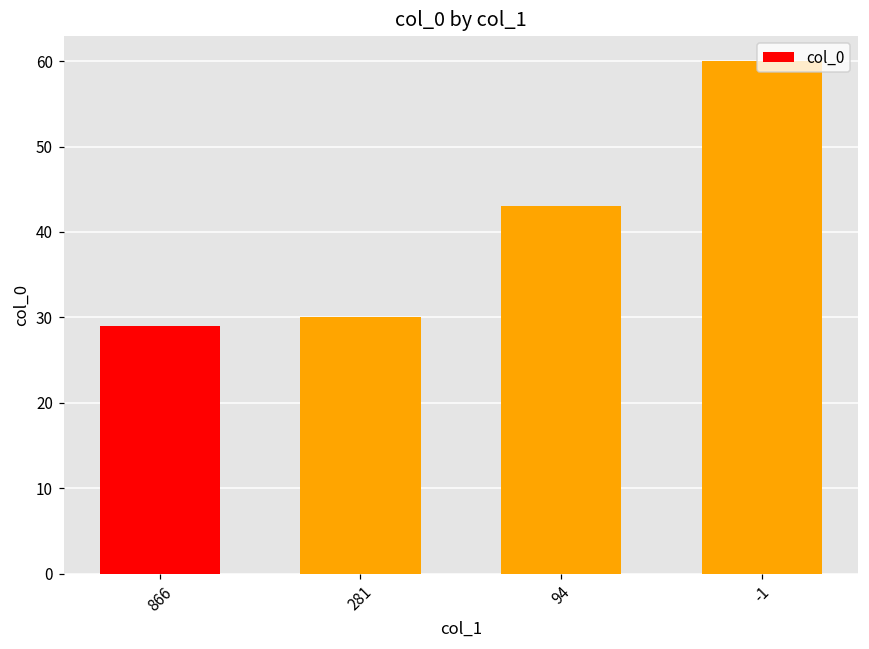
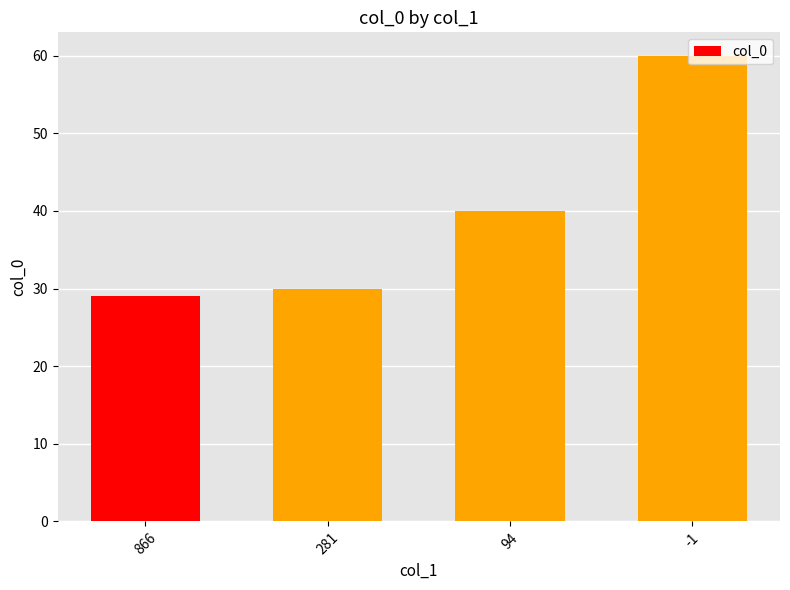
94: 43 -> 40
